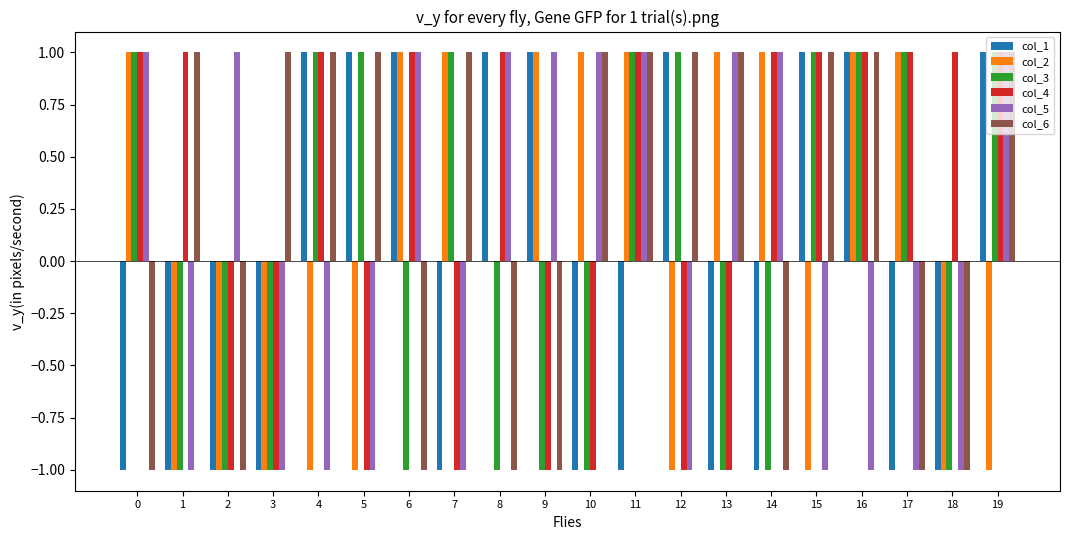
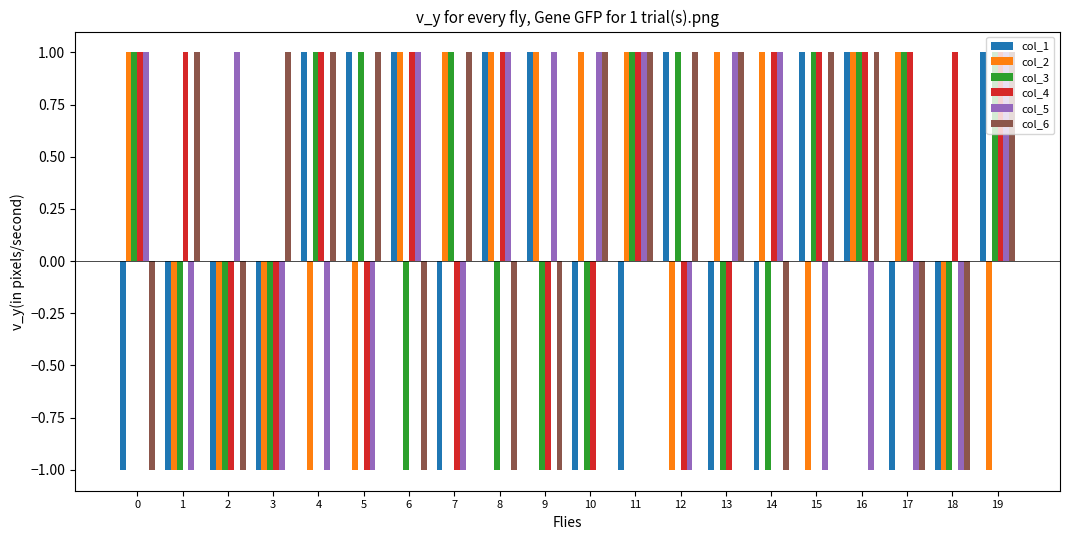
col_2, 8: 0.00 -> 1.00
